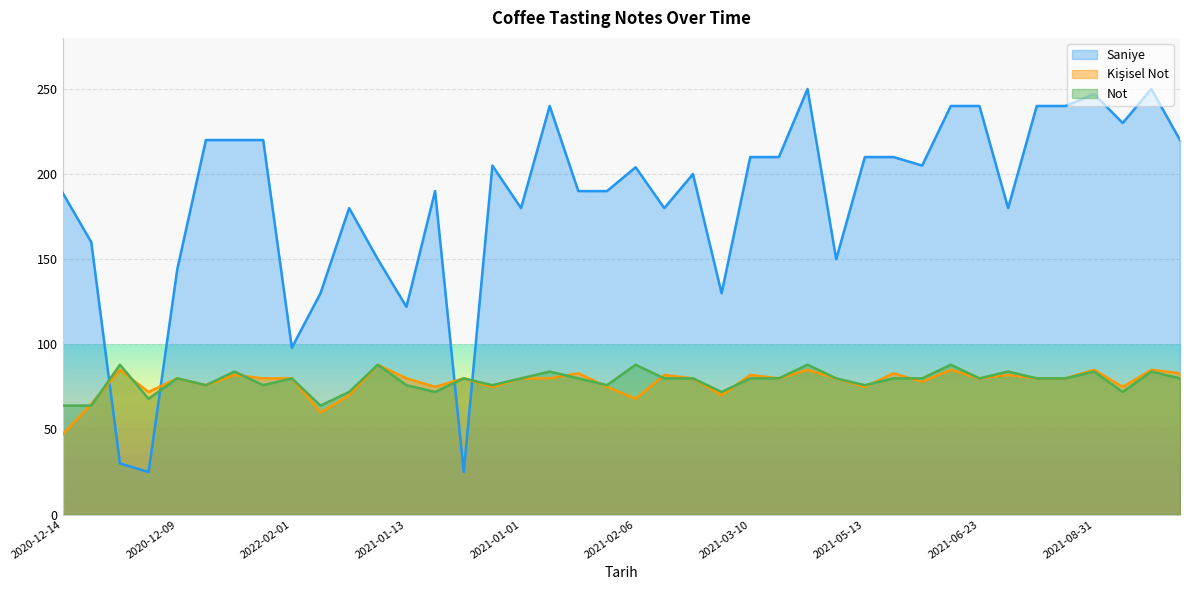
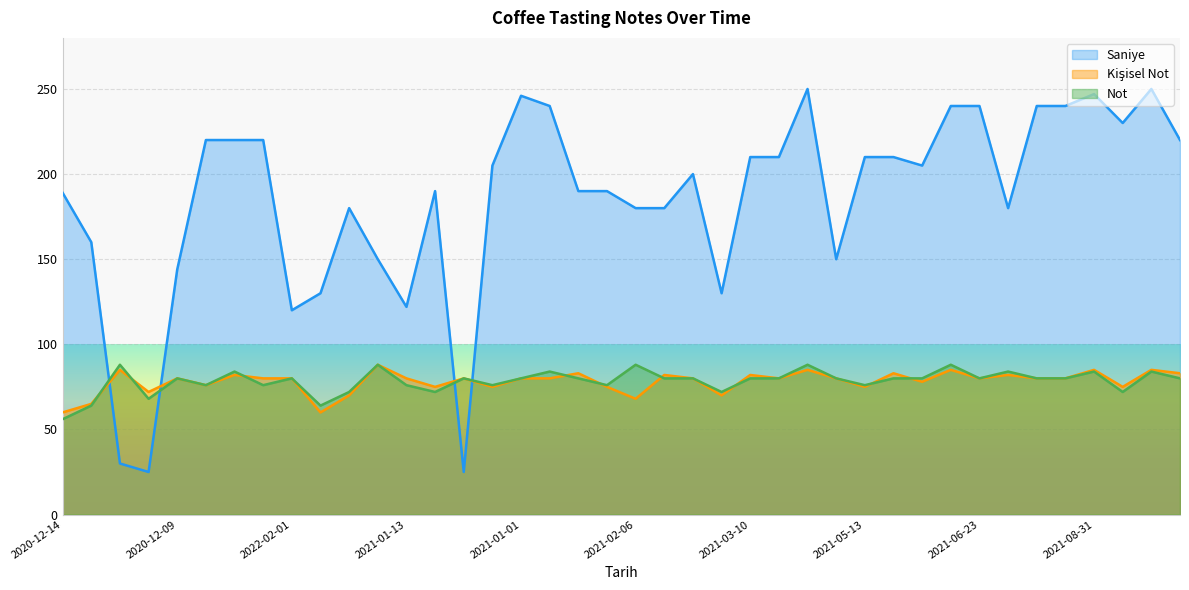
Kişisel Not, 2020-12-14: 47 -> 60
Not, 2020-12-14: 64 -> 56
Saniye, 2022-02-01: 98 -> 120
Saniye, 2021-01-01: 180 -> 246
Saniye, 2021-02-06: 204 -> 180
